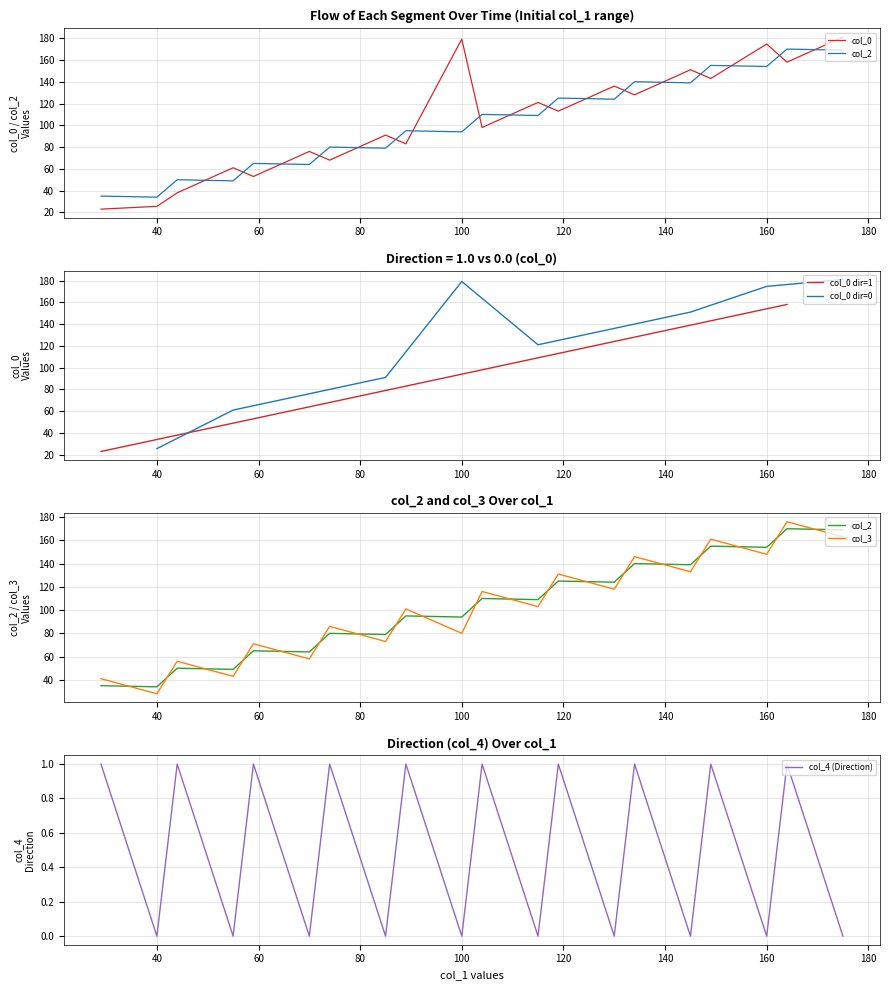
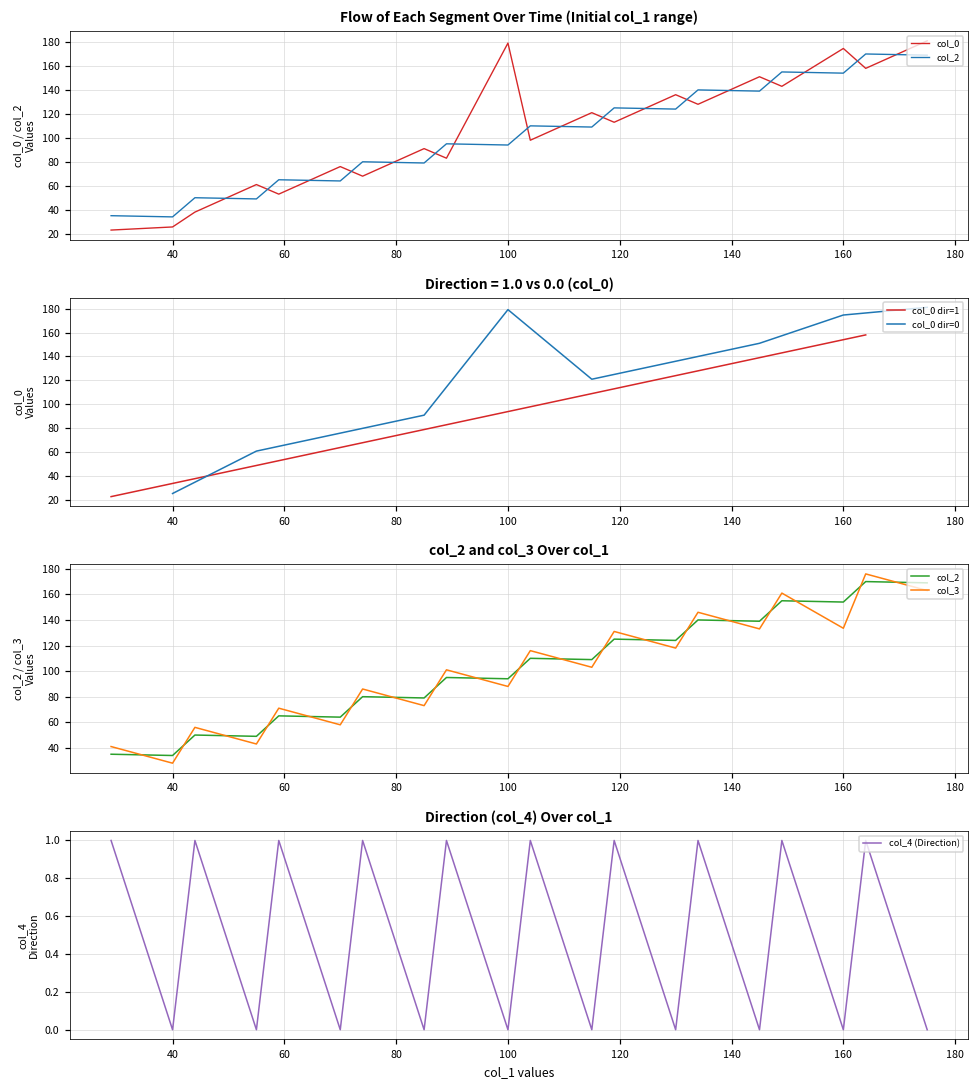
col_2 and col_3 Over col_1, col_3, 100: 80 -> 88
col_2 and col_3 Over col_1, col_3, 160: 148 -> 134
